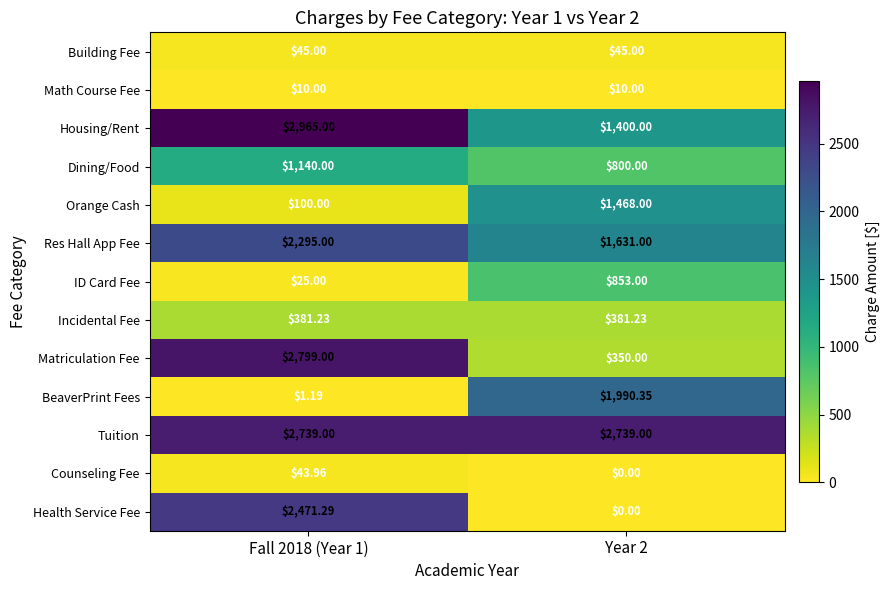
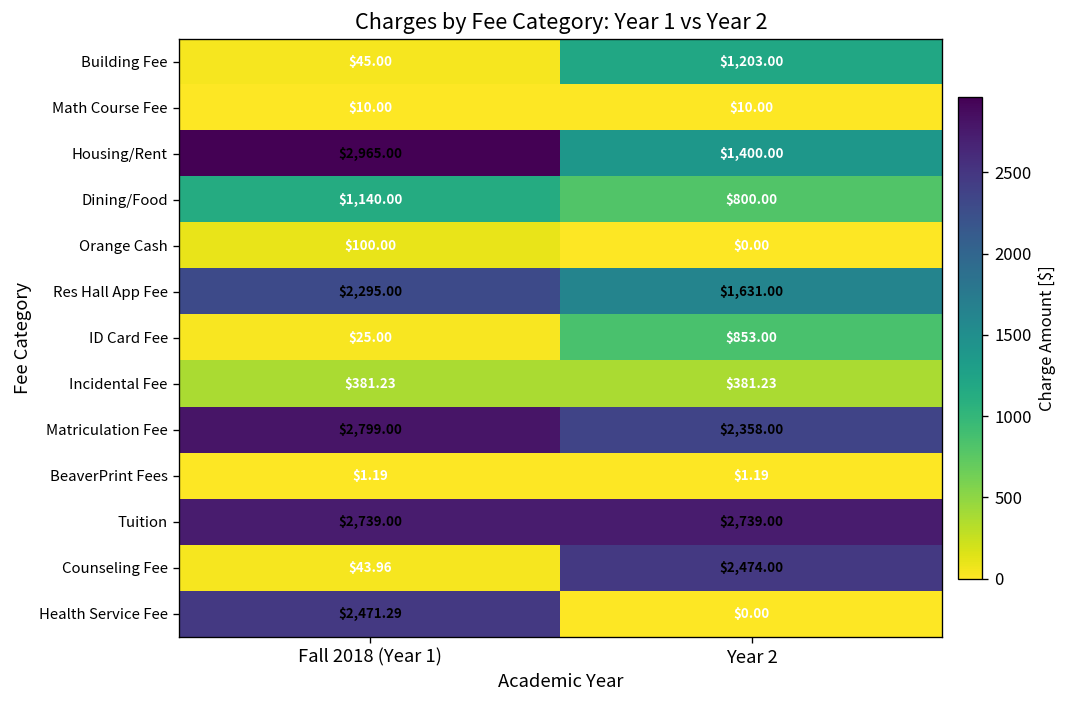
Building Fee, Year 2: $45.00 -> $1,203.00
Orange Cash, Year 2: $1,468.00 -> $0.00
Matriculation Fee, Year 2: $350.00 -> $2,358.00
BeaverPrint Fees, Year 2: $1,990.35 -> $1.19
Counseling Fee, Year 2: $0.00 -> $2,474.00
